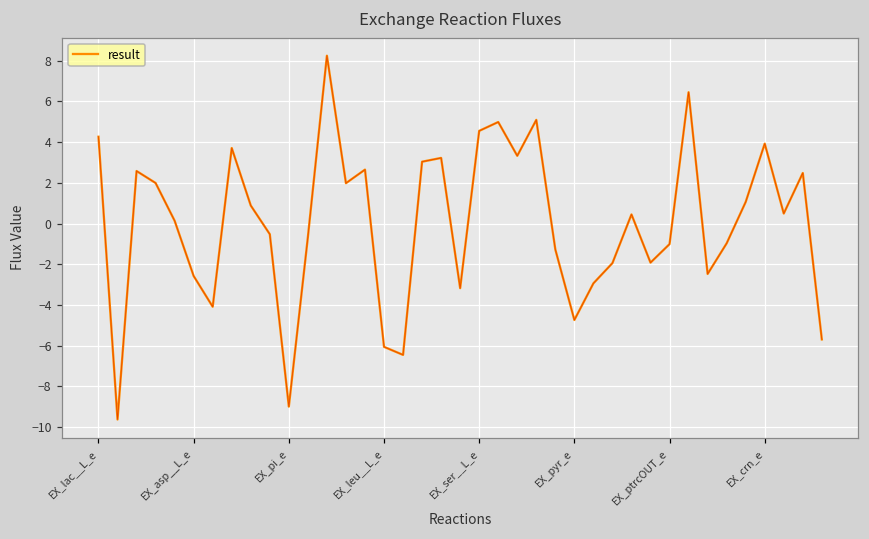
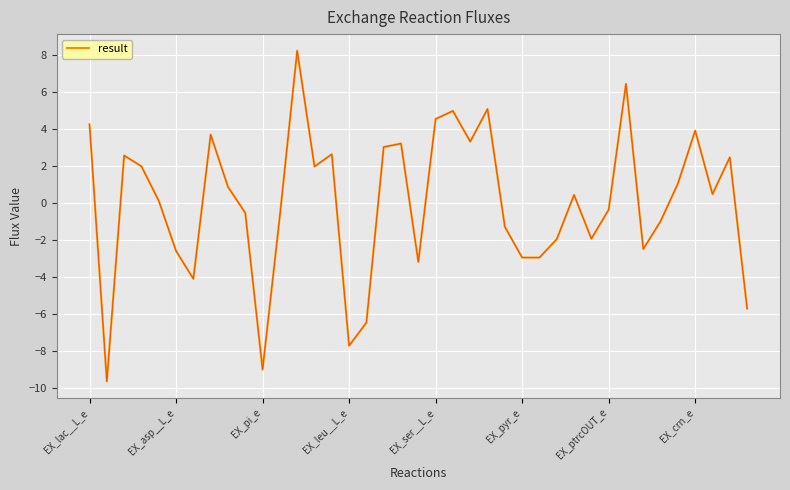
EX_leu__L_e: -6.1 -> -7.7
EX_pyr_e: -4.7 -> -2.9
EX_ptrcOUT_e: -1.0 -> -0.4
